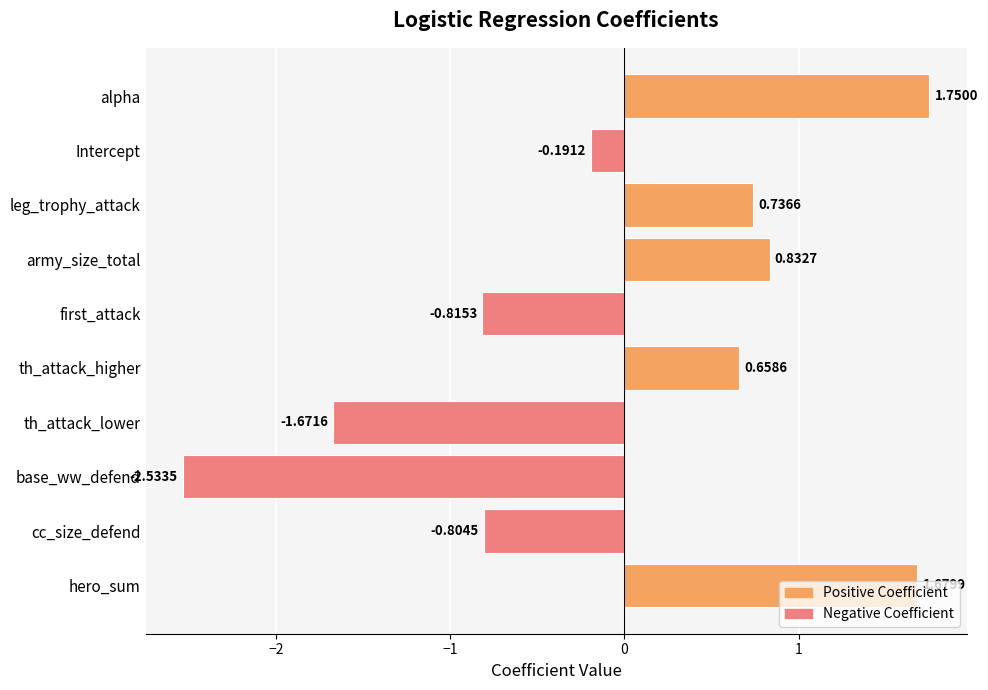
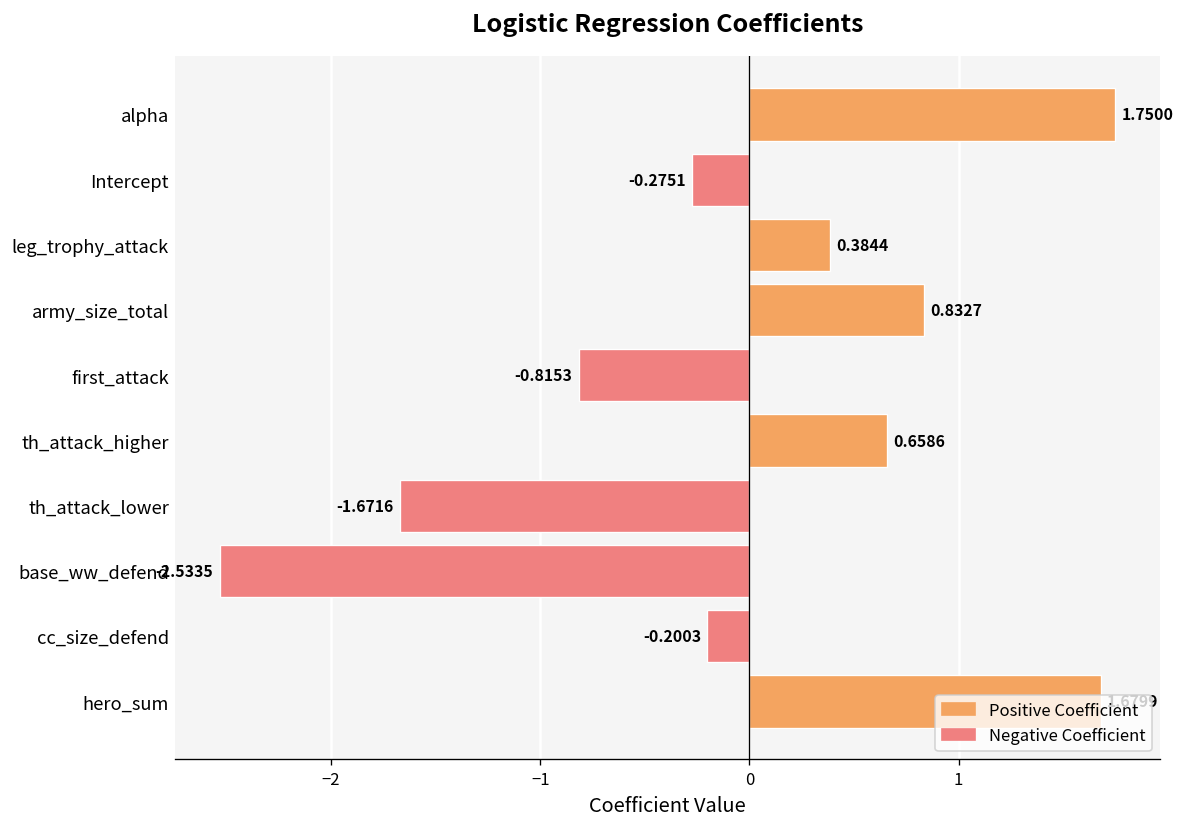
Intercept: -0.1912 -> -0.2751
leg_trophy_attack: 0.7366 -> 0.3844
cc_size_defend: -0.8045 -> -0.2003
